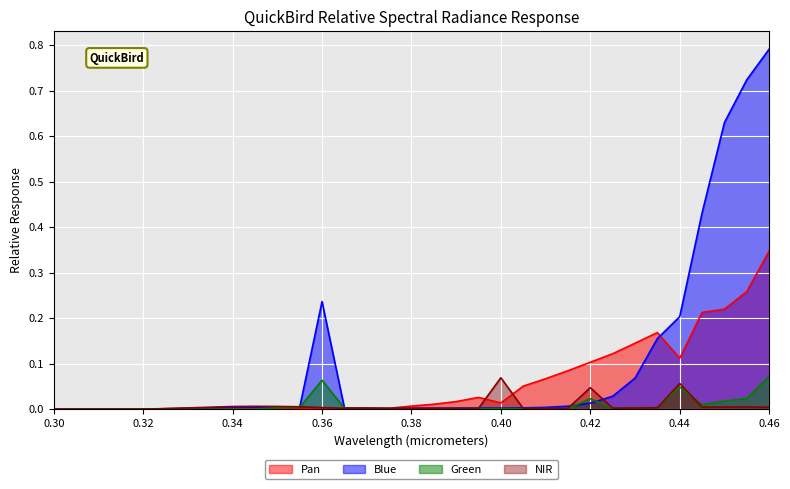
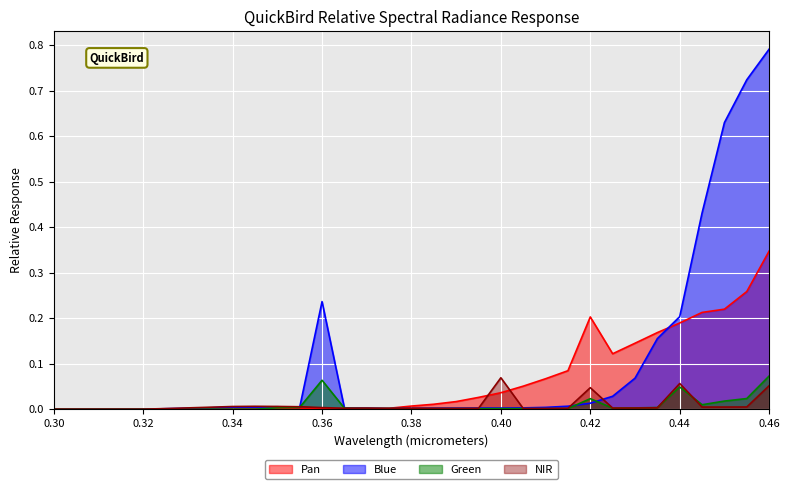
Pan, 0.40: 0.01 -> 0.04
Pan, 0.42: 0.10 -> 0.20
Pan, 0.44: 0.11 -> 0.19
NIR, 0.46: 0.00 -> 0.05
